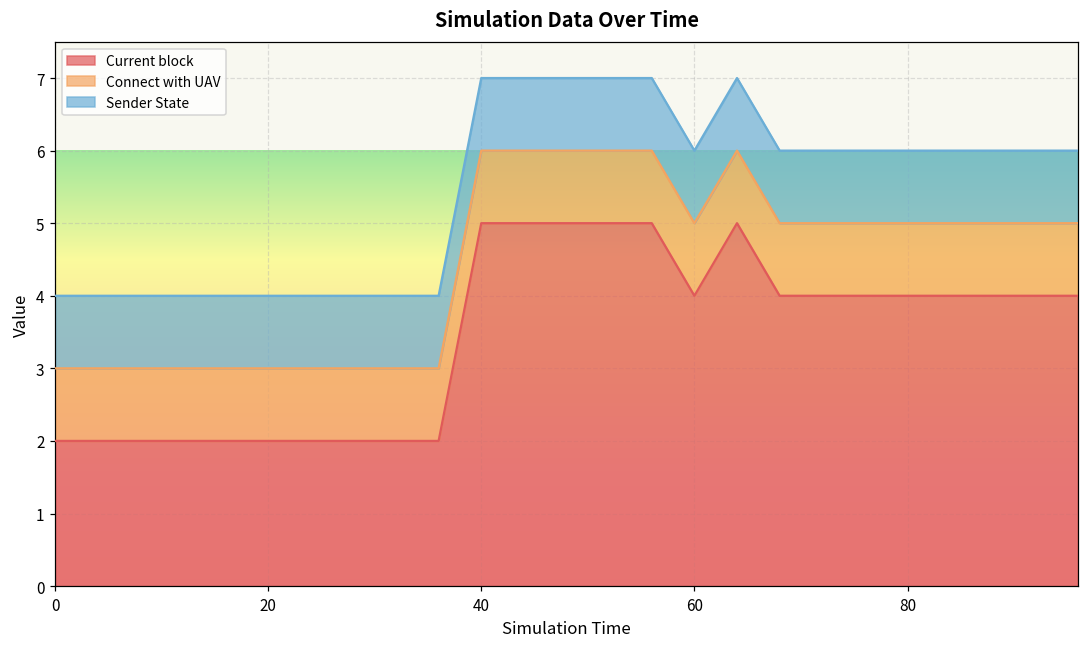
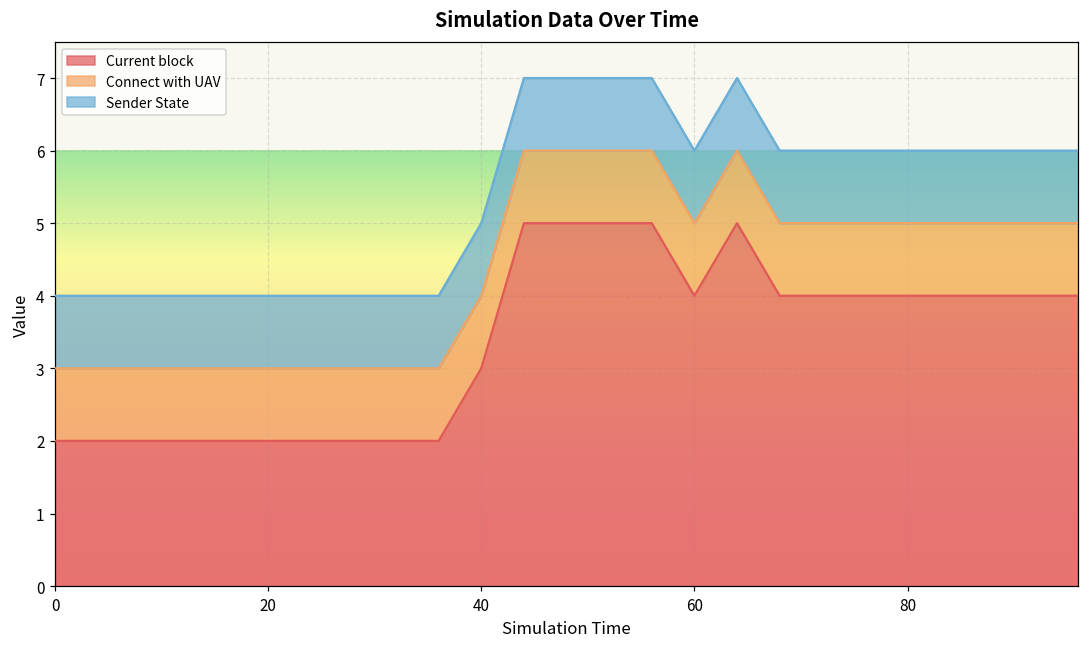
Current block, 40: 5 -> 3
